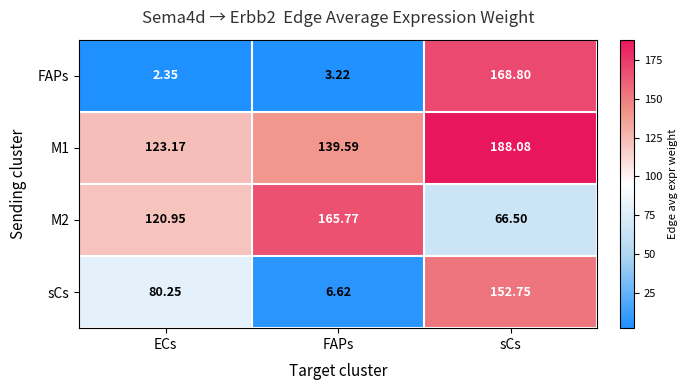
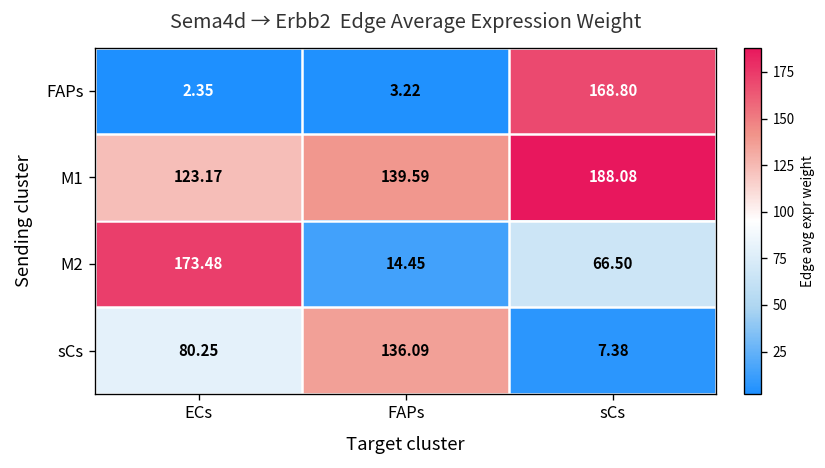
M2, ECs: 120.95 -> 173.48
M2, FAPs: 165.77 -> 14.45
sCs, FAPs: 6.62 -> 136.09
sCs, sCs: 152.75 -> 7.38
